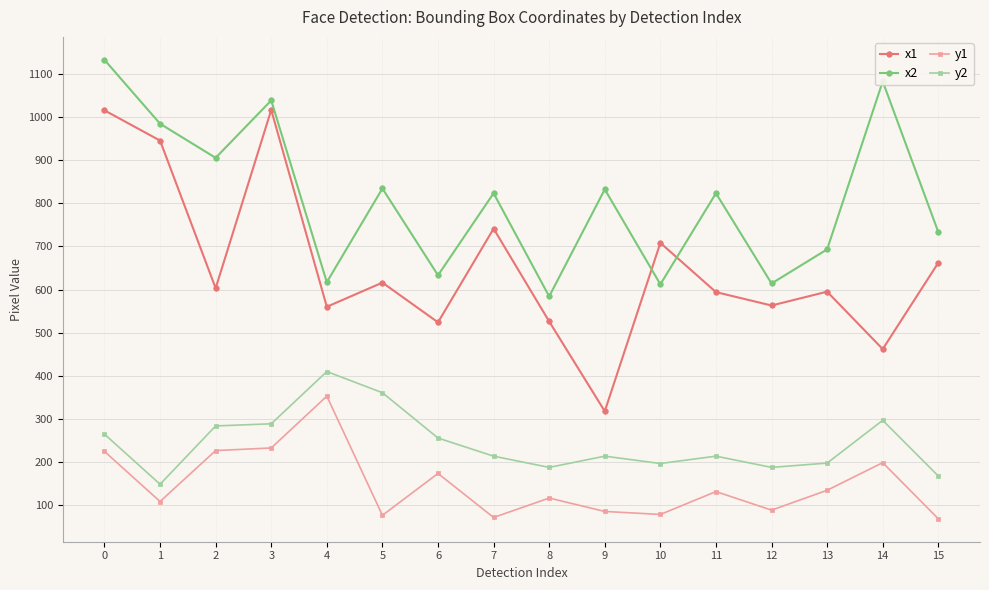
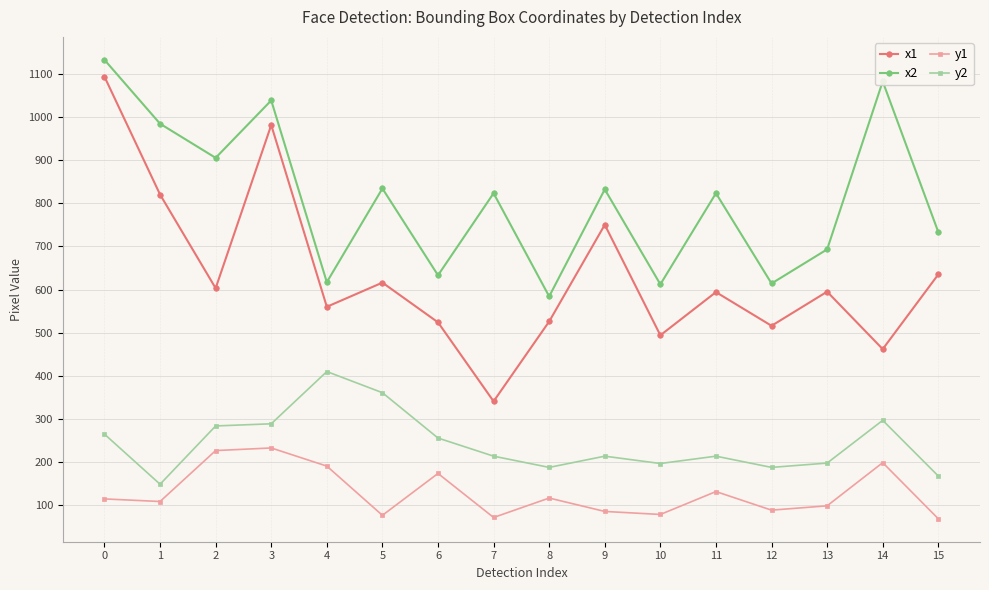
x1, 0: 1020 -> 1090
y1, 0: 230 -> 120
x1, 1: 950 -> 820
x1, 3: 1020 -> 980
y1, 4: 350 -> 190
x1, 7: 740 -> 340
x1, 9: 320 -> 750
x1, 10: 710 -> 490
x1, 12: 560 -> 520
y1, 13: 140 -> 100
x1, 15: 660 -> 640
